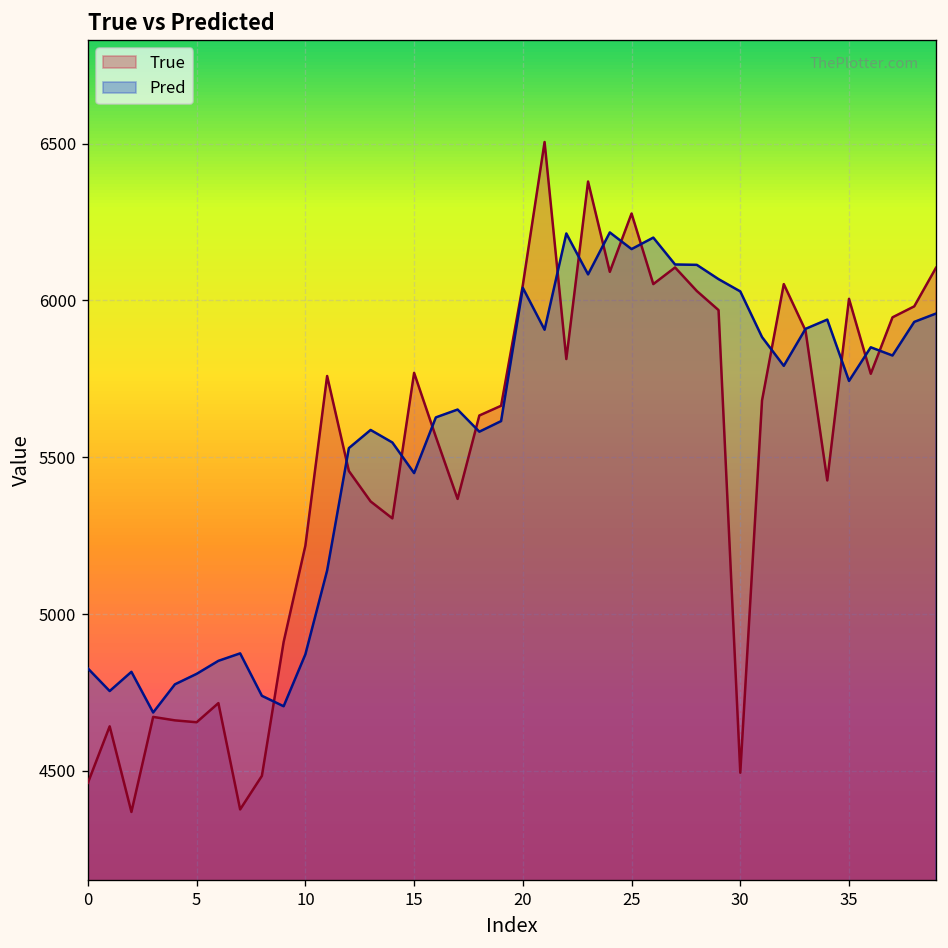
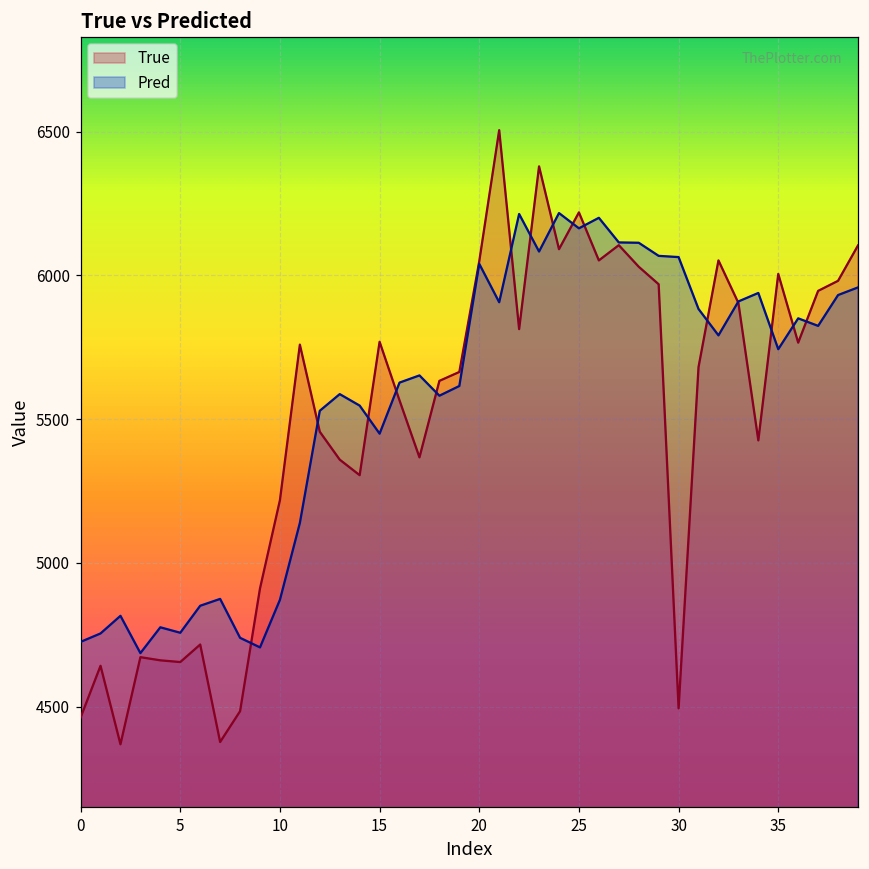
Pred, 0: 4830 -> 4730
Pred, 5: 4810 -> 4760
True, 25: 6280 -> 6220
Pred, 30: 6030 -> 6060
